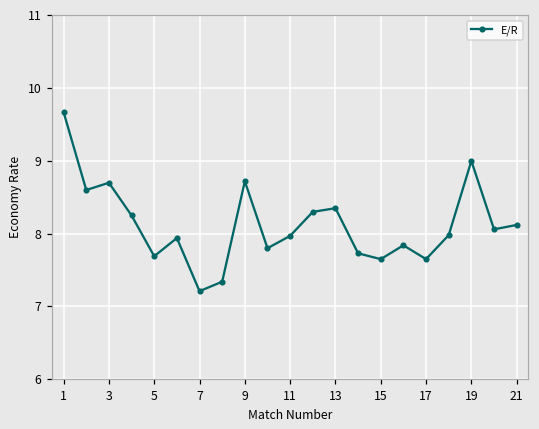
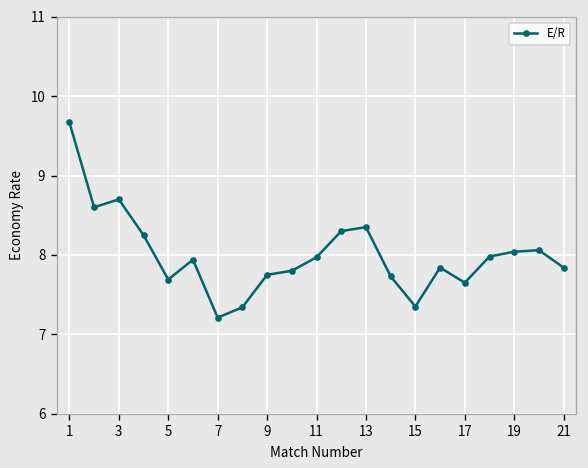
9: 8.7 -> 7.8
15: 7.7 -> 7.4
19: 9.0 -> 8.0
21: 8.1 -> 7.8
